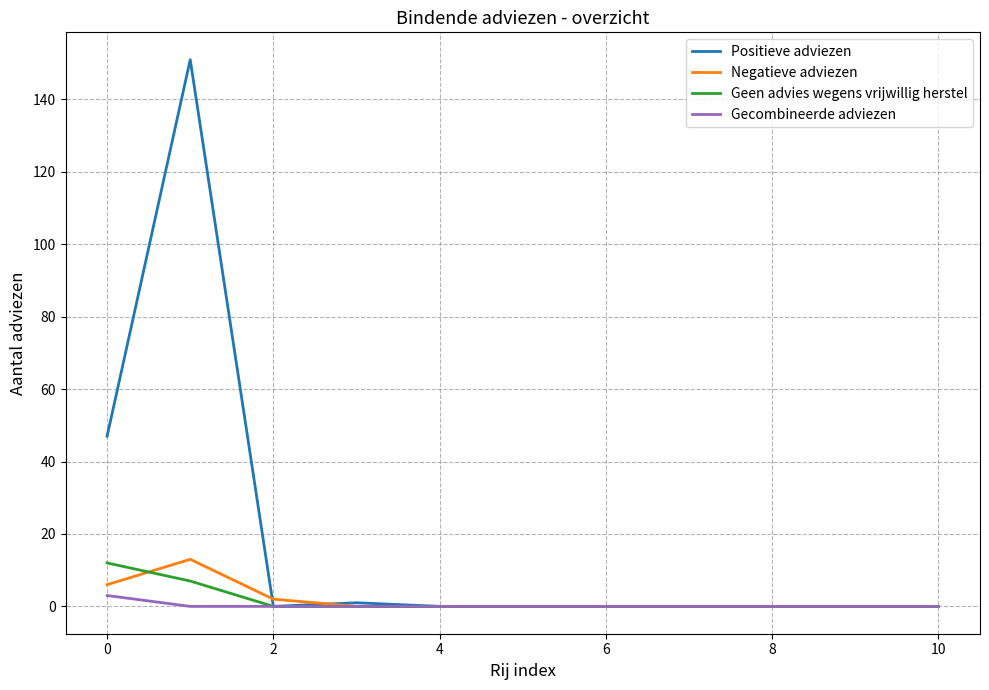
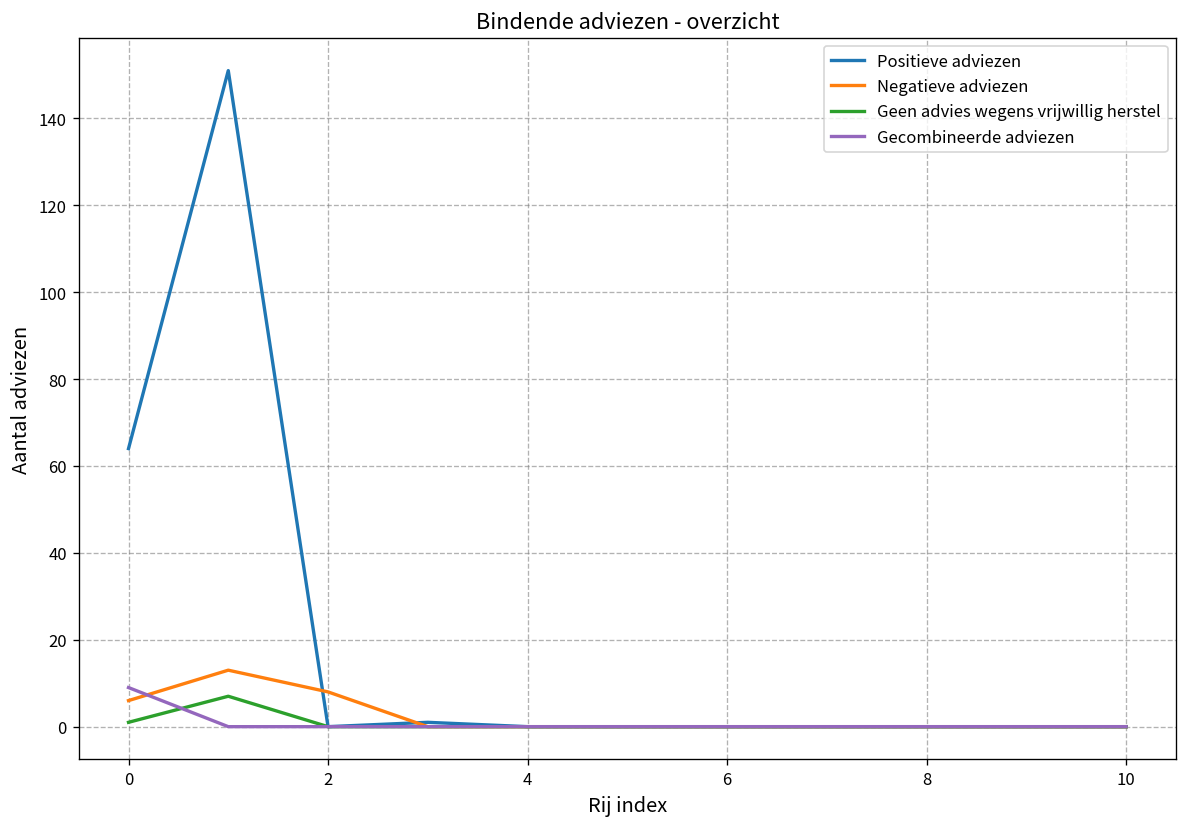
Positieve adviezen, 0: 47 -> 64
Geen advies wegens vrijwillig herstel, 0: 12 -> 1
Gecombineerde adviezen, 0: 3 -> 9
Negatieve adviezen, 2: 2 -> 8
